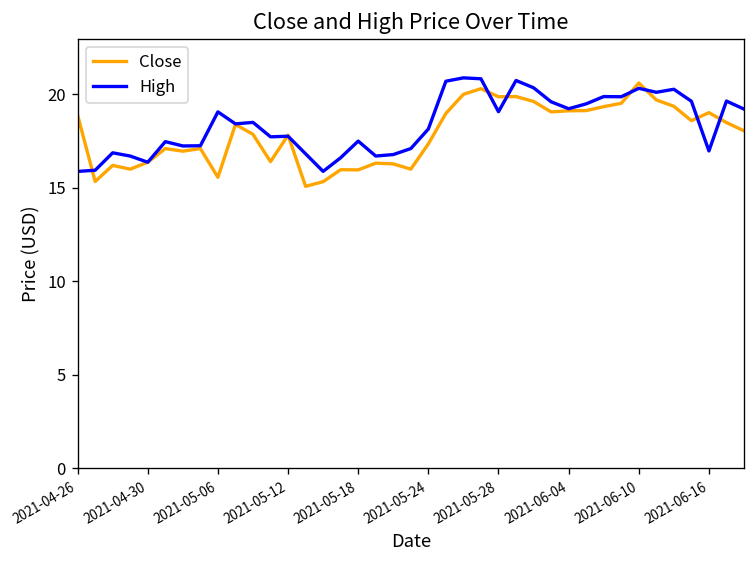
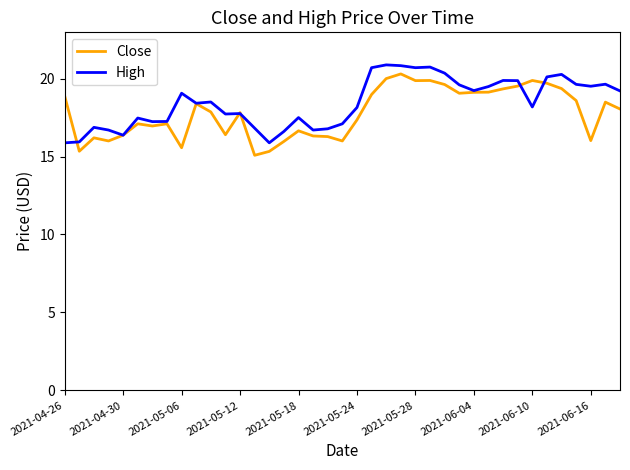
Close, 2021-05-18: 16.0 -> 16.6
High, 2021-05-28: 19.1 -> 20.7
Close, 2021-06-10: 20.6 -> 19.9
High, 2021-06-10: 20.3 -> 18.2
Close, 2021-06-16: 19.0 -> 16.0
High, 2021-06-16: 17.0 -> 19.5
